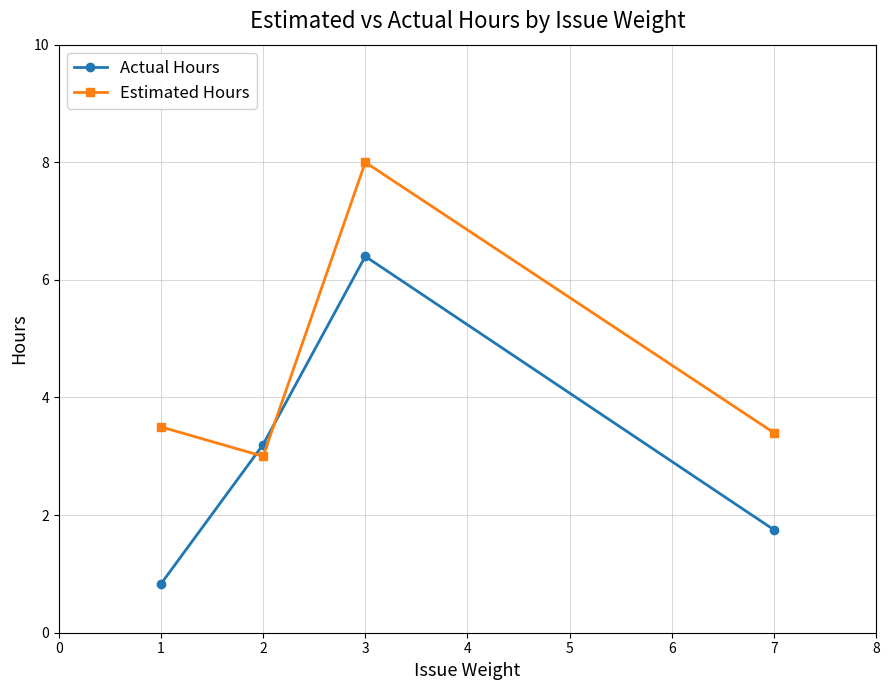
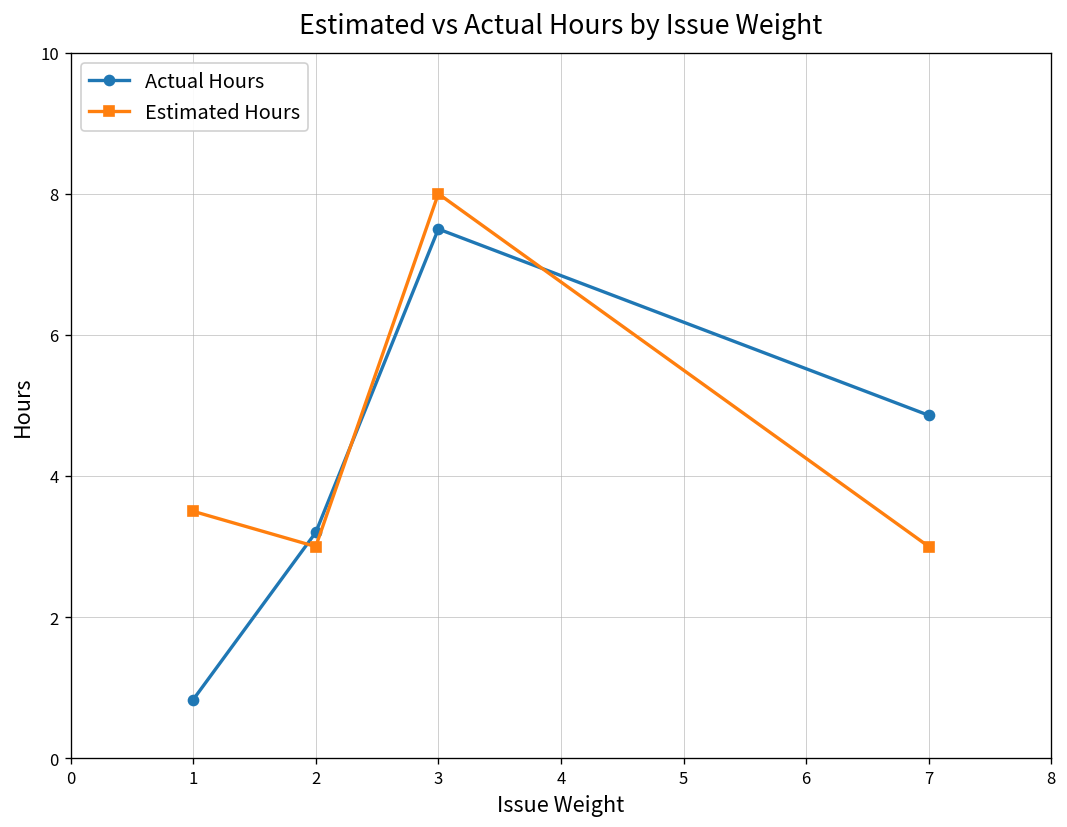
Actual Hours, 3: 6.4 -> 7.5
Actual Hours, 7: 1.8 -> 4.9
Estimated Hours, 7: 3.4 -> 3.0
